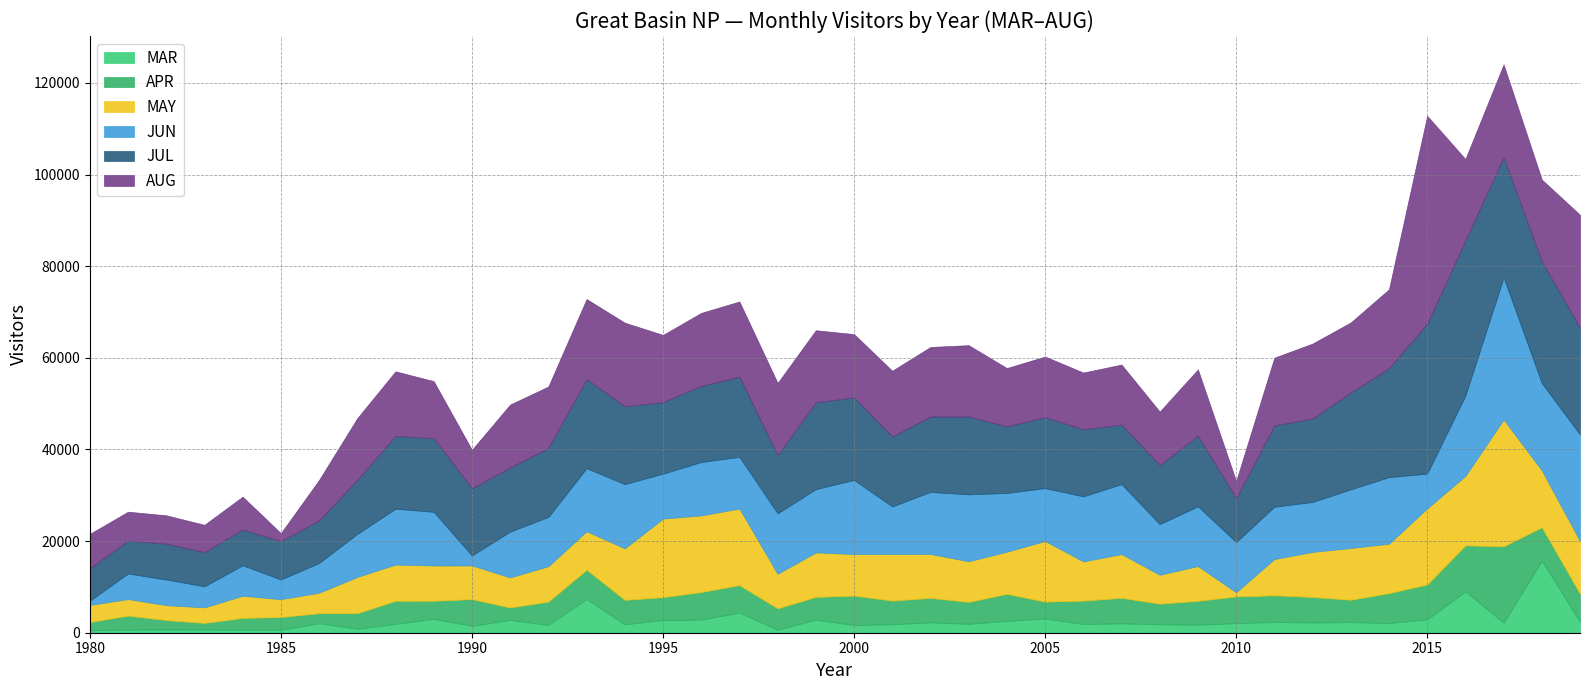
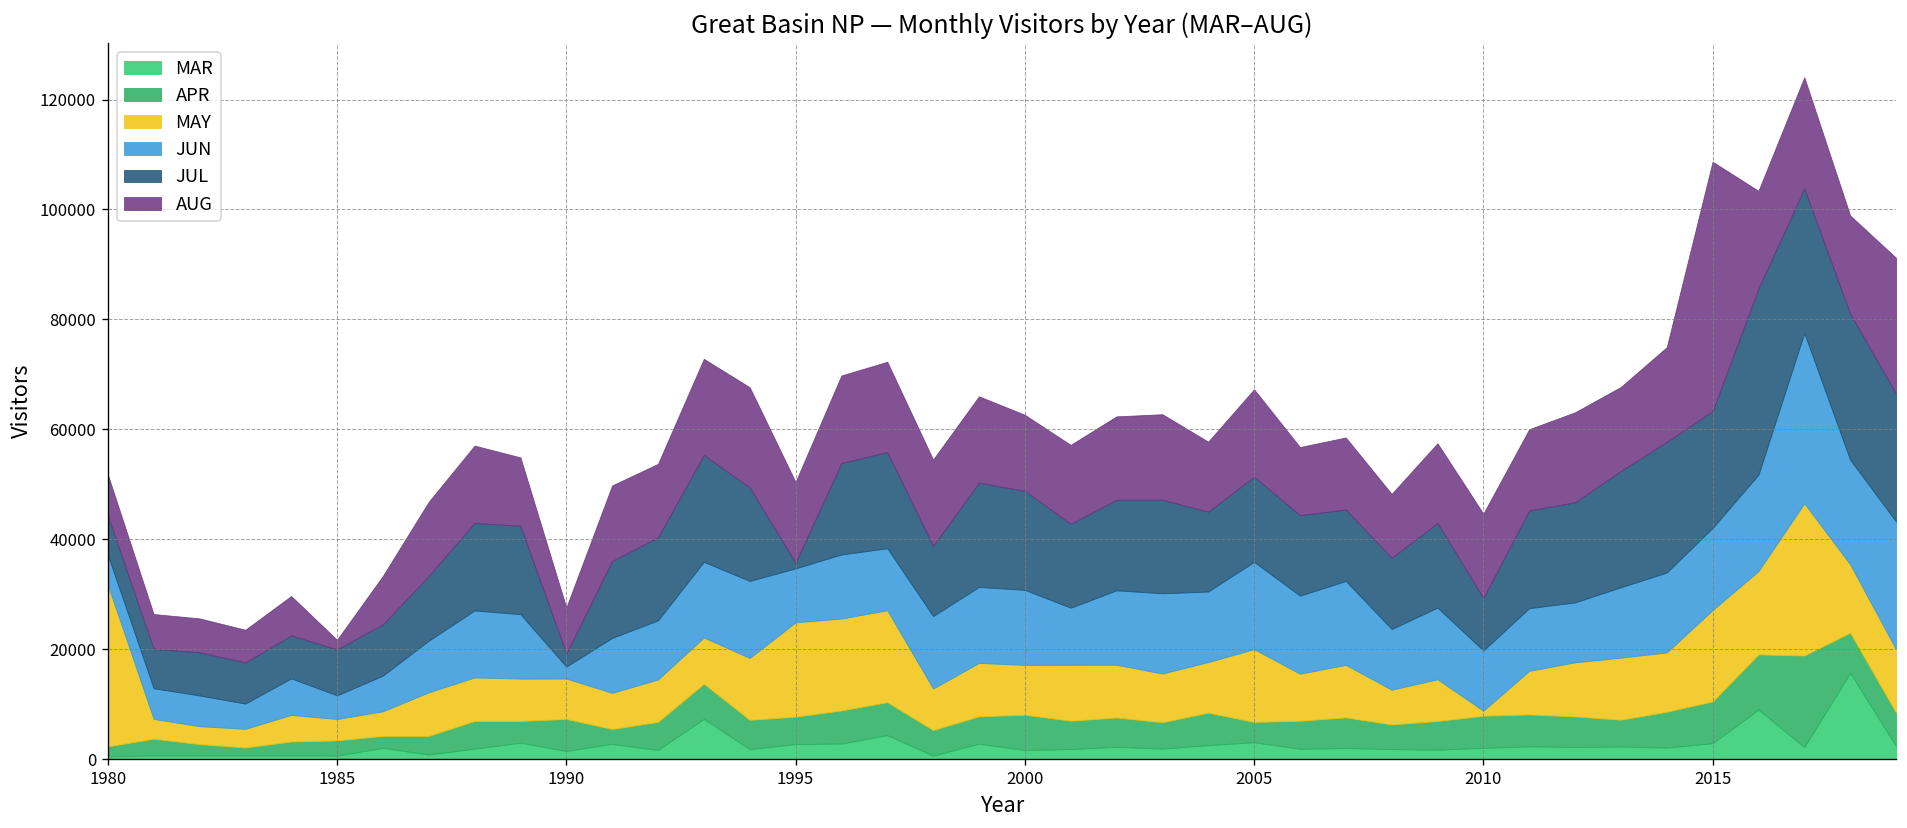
MAY, 1980: 4000 -> 29000
JUN, 1980: 1000 -> 5000
JUL, 1990: 15000 -> 2000
JUL, 1995: 16000 -> 1000
JUN, 2000: 16000 -> 14000
JUN, 2005: 12000 -> 16000
AUG, 2005: 13000 -> 16000
AUG, 2010: 4000 -> 15000
JUN, 2015: 8000 -> 15000
JUL, 2015: 33000 -> 21000
